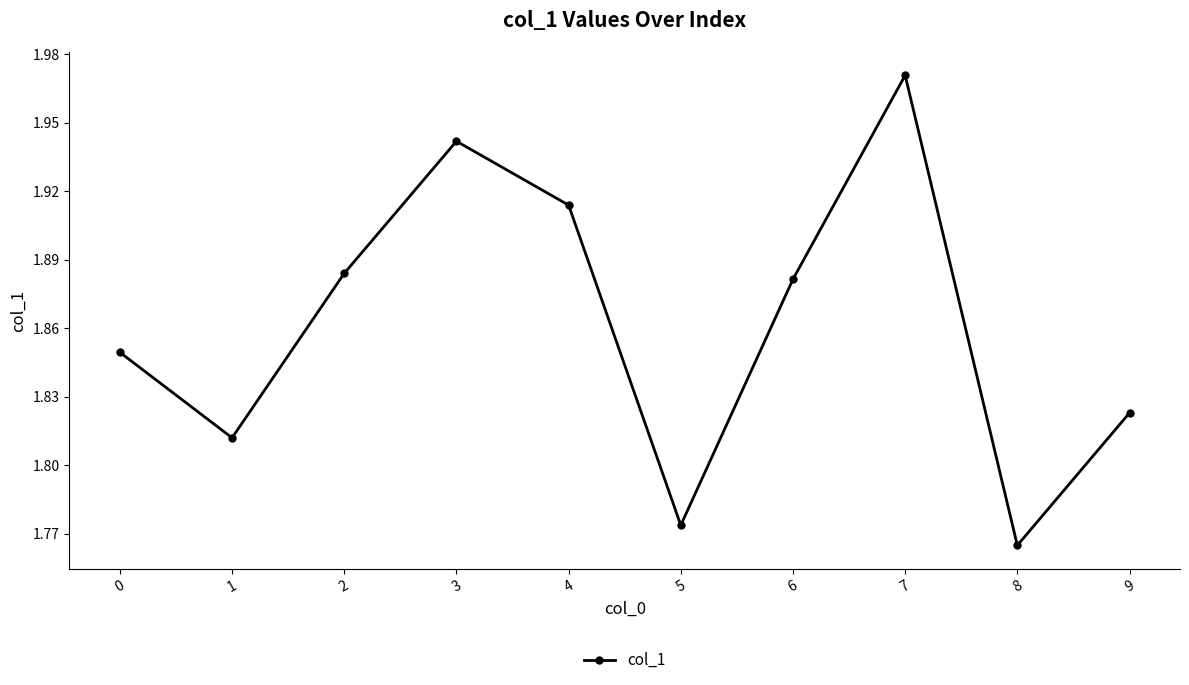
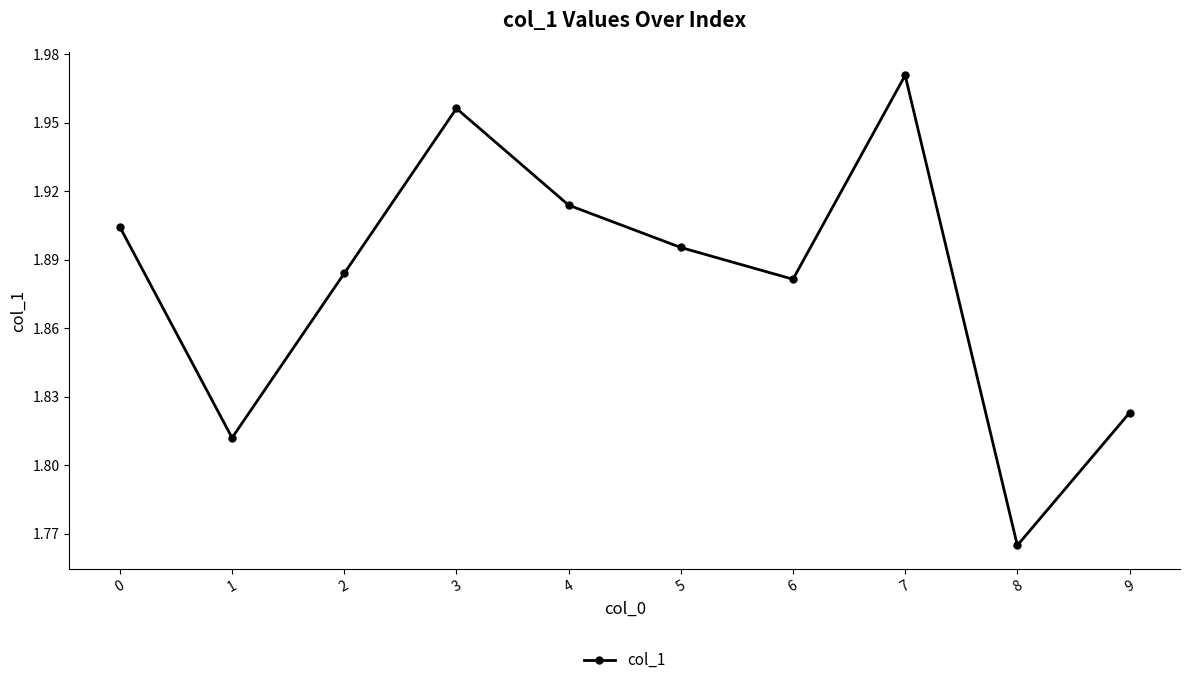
0: 1.849 -> 1.904
3: 1.942 -> 1.956
5: 1.774 -> 1.895
